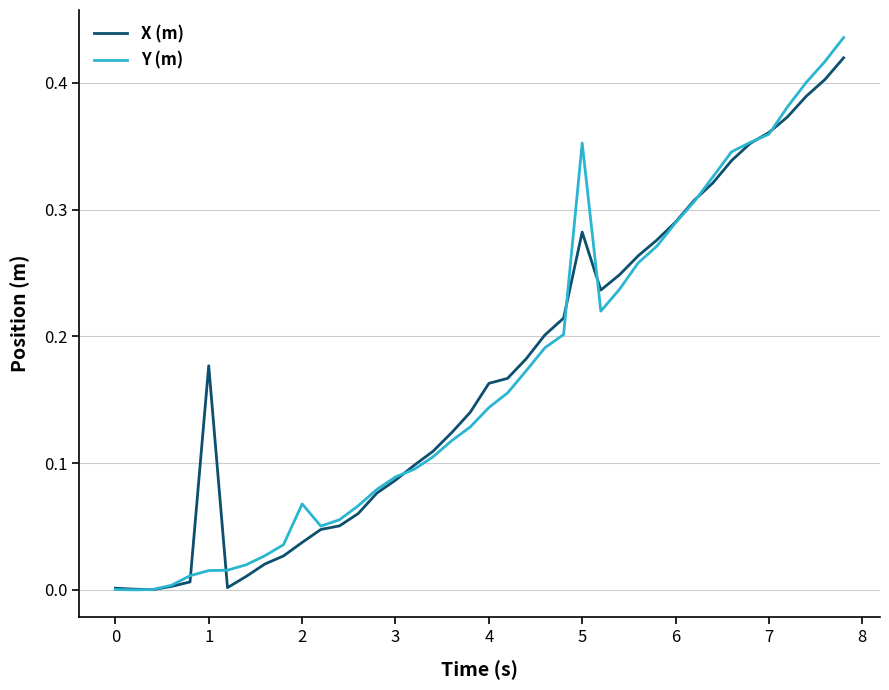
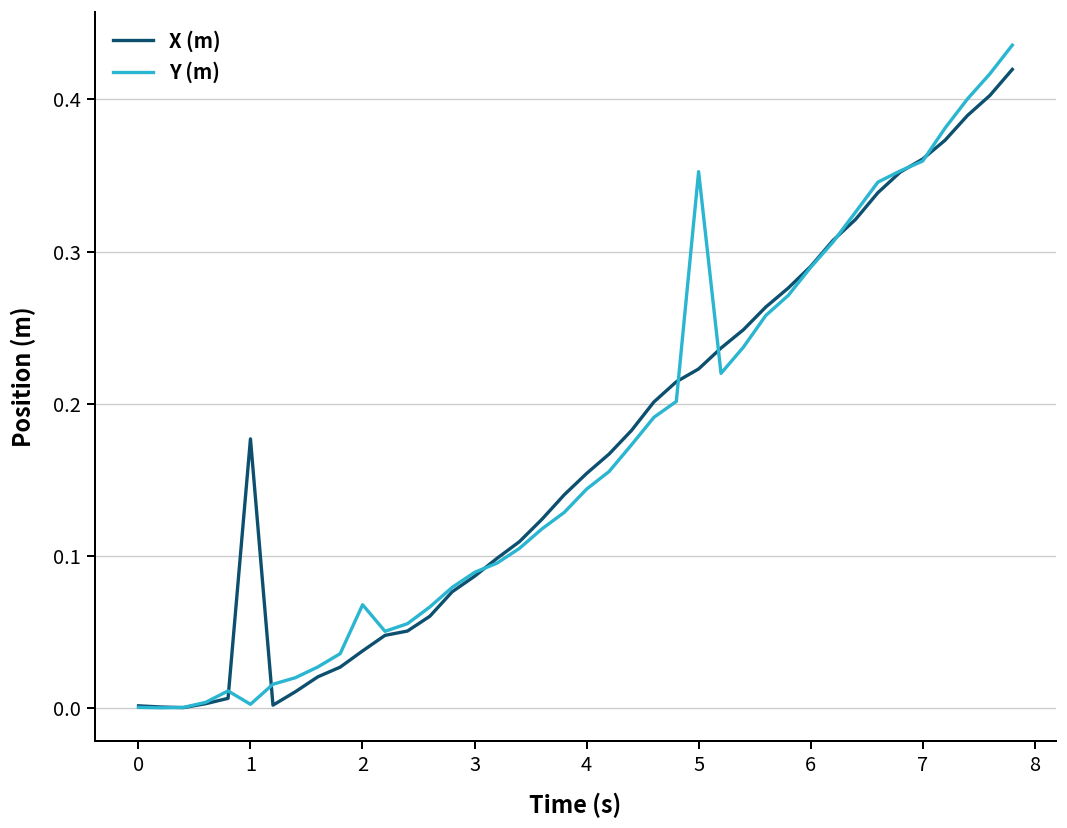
Y (m), 1: 0.015 -> 0.002
X (m), 4: 0.163 -> 0.154
X (m), 5: 0.282 -> 0.223
